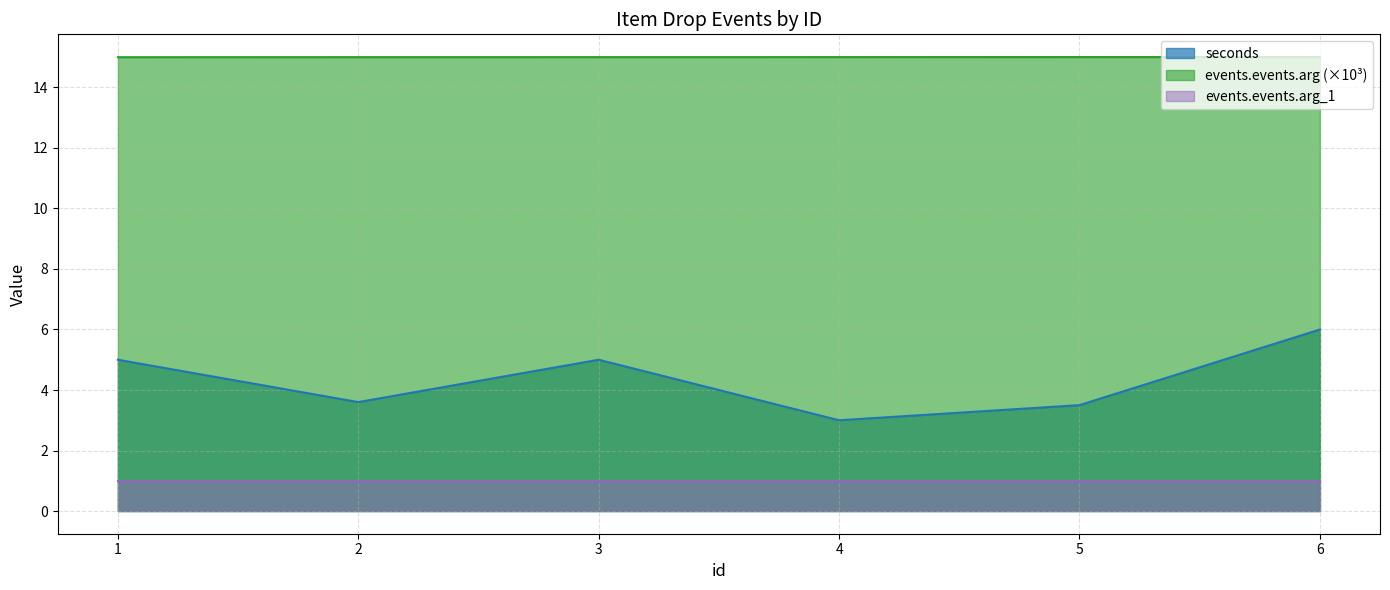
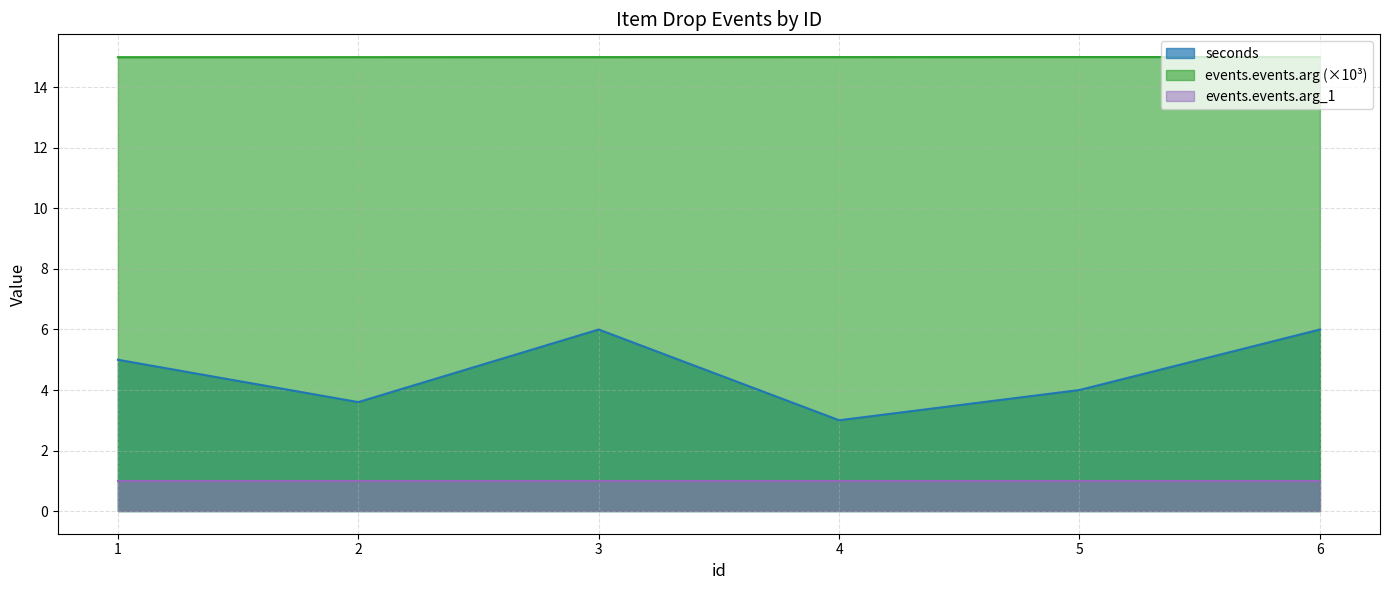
seconds, 3: 5 -> 6
seconds, 5: 3.5 -> 4.0
